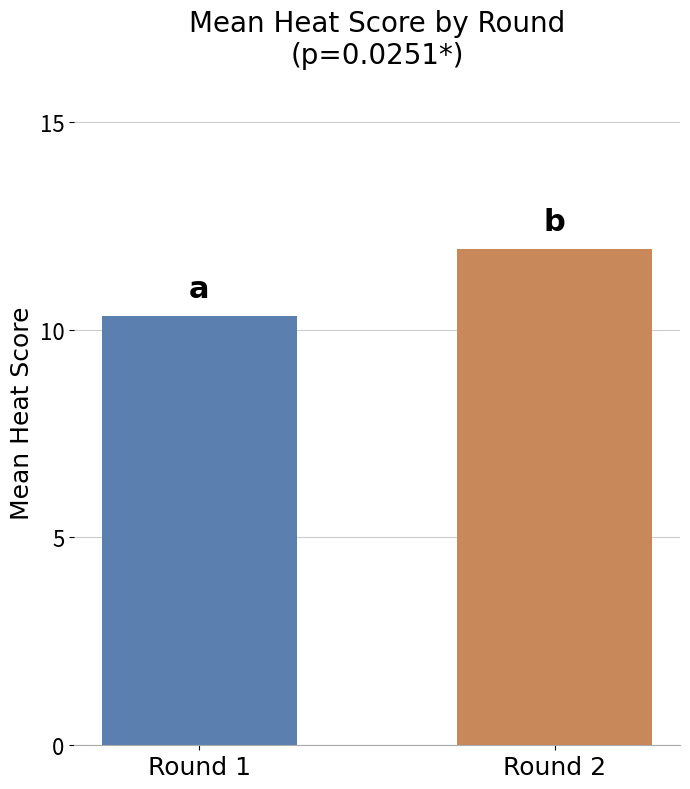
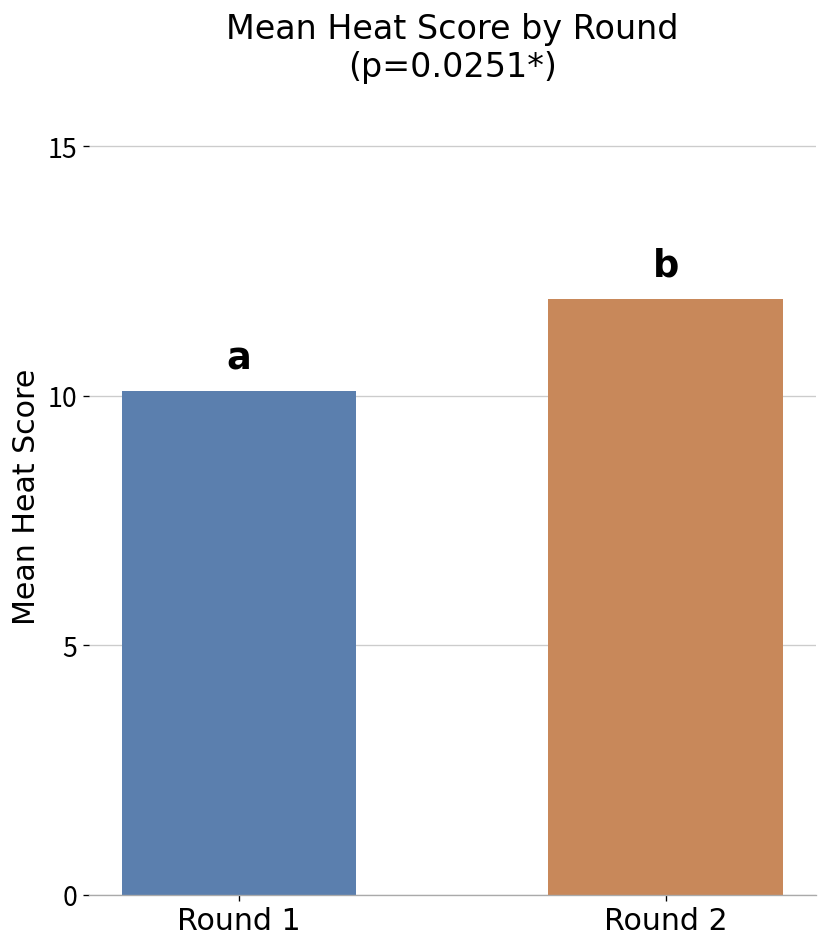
Round 1: 10.3 -> 10.1
